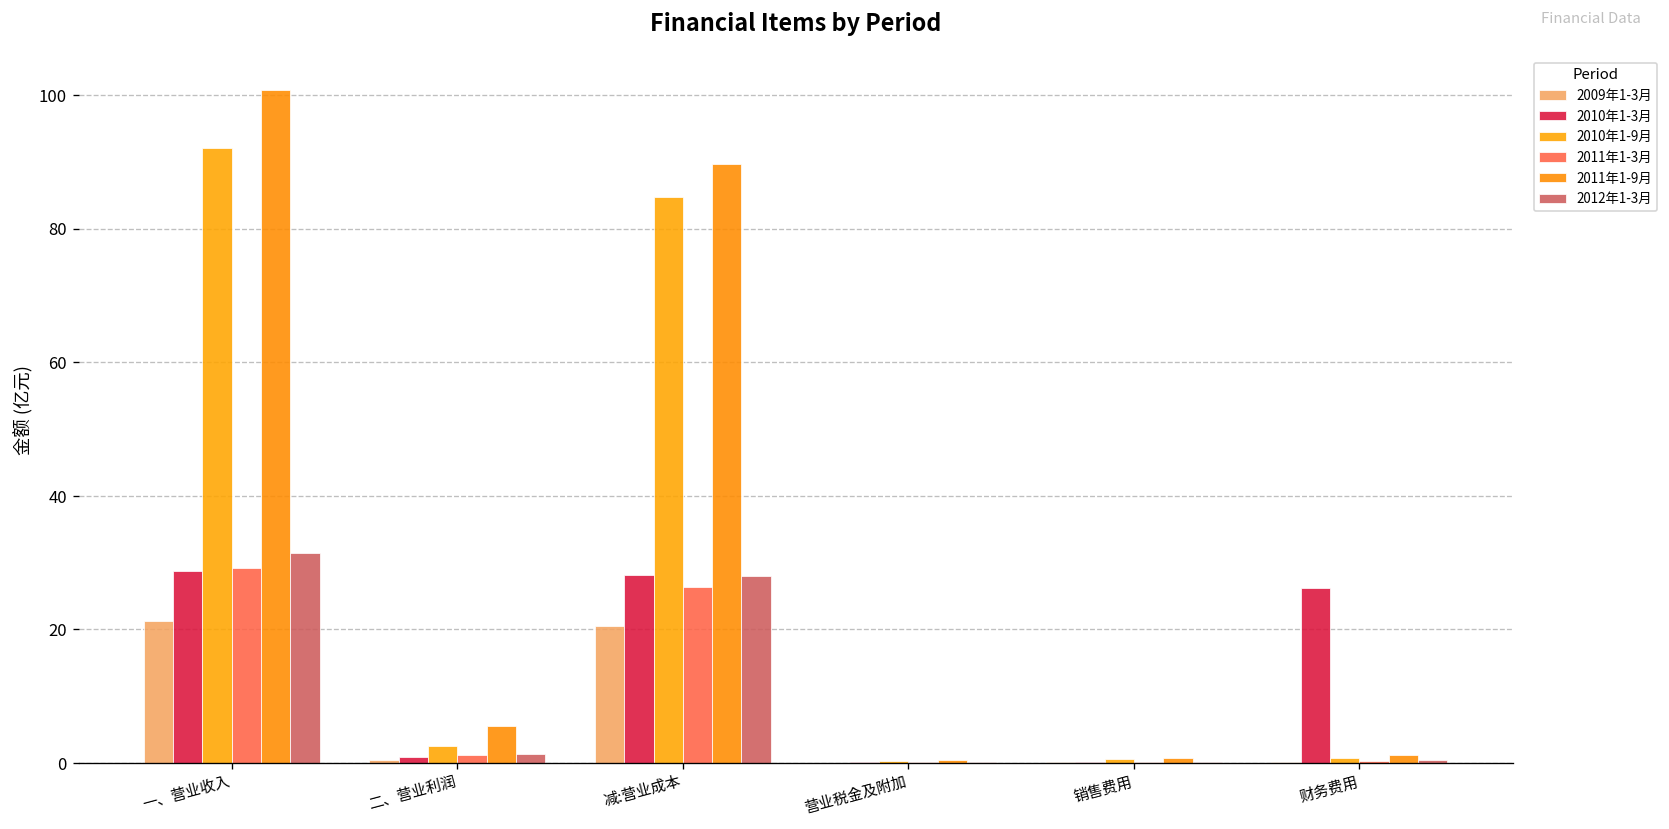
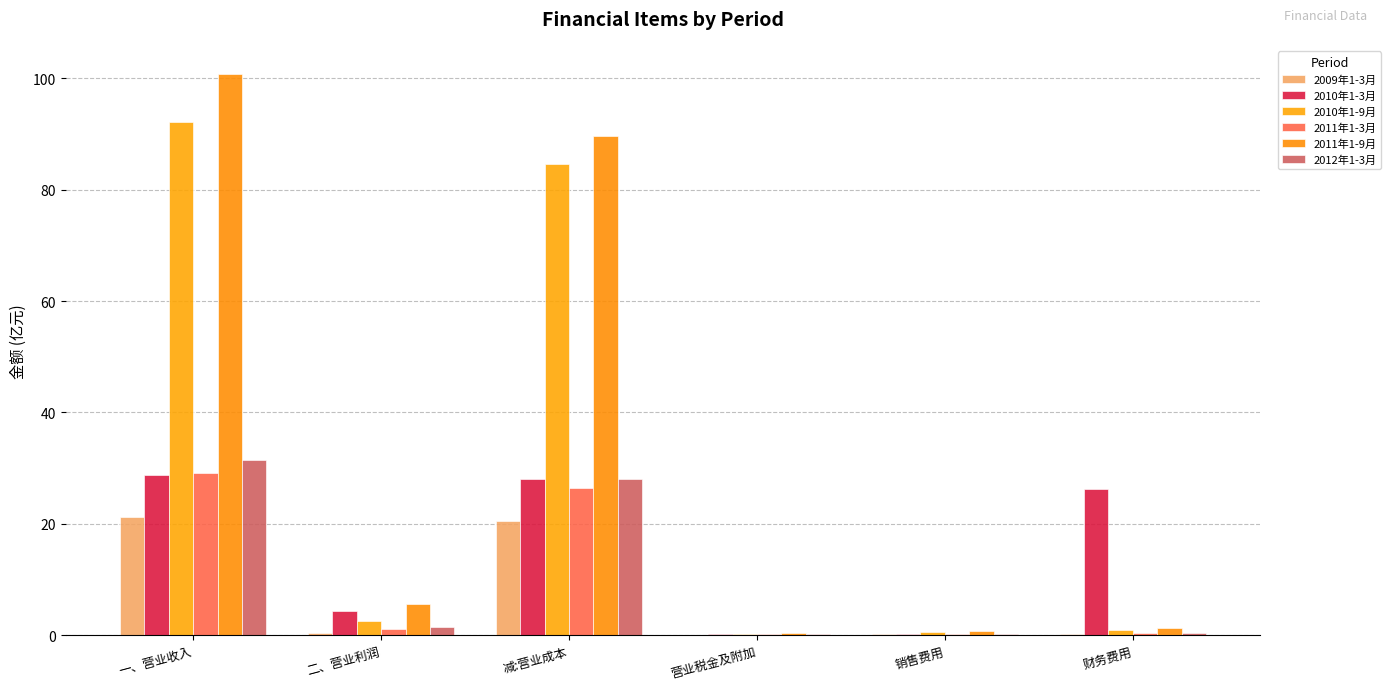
2010年1-3月, 二、营业利润: 1 -> 4
